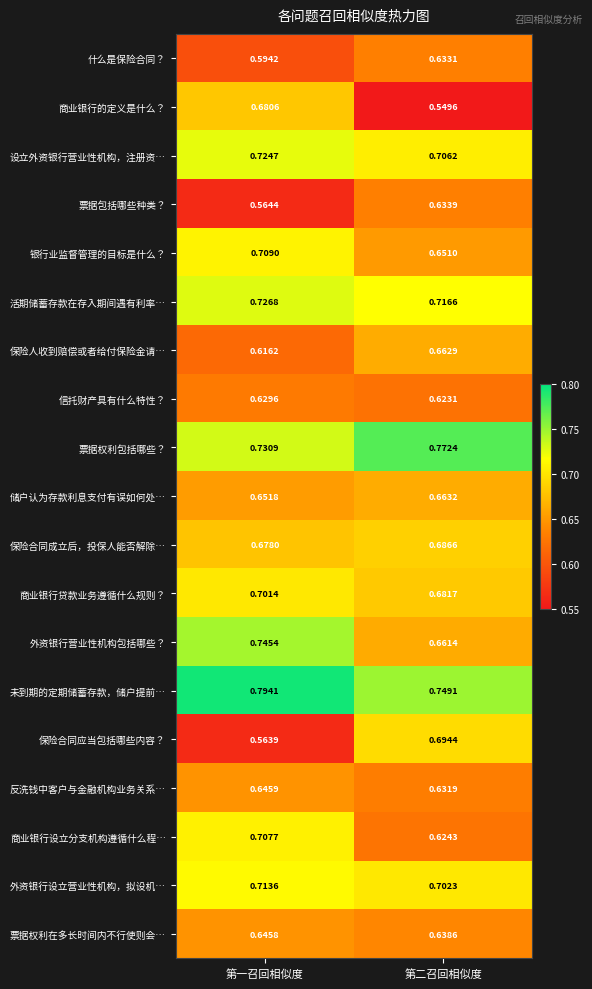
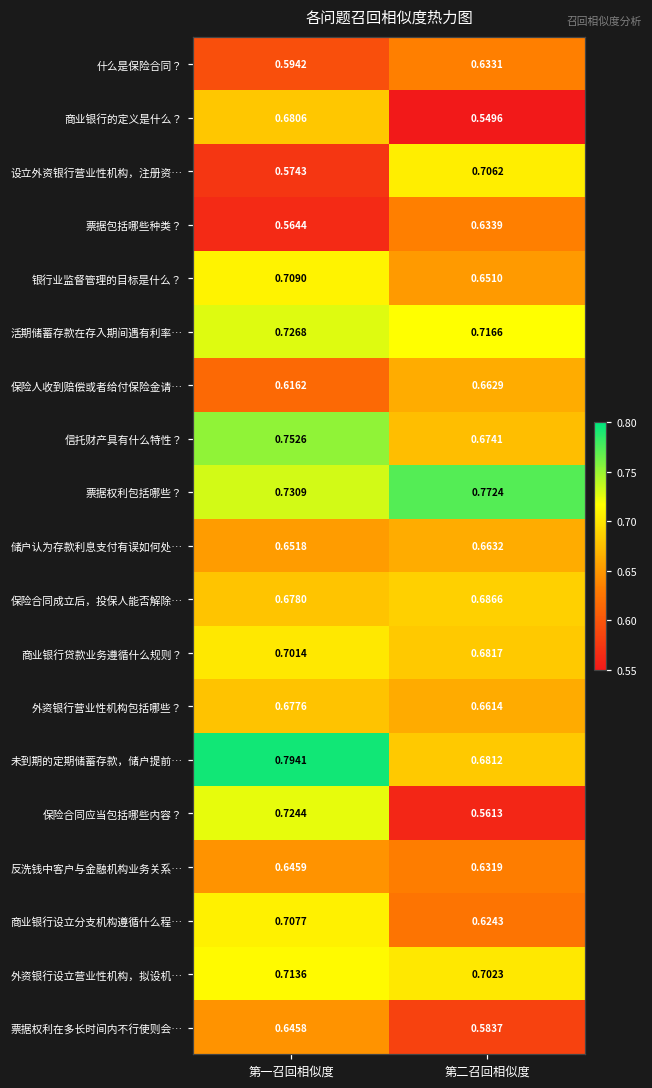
设立外资银行营业性机构，注册资…, 第一召回相似度: 0.7247 -> 0.5743
信托财产具有什么特性？, 第一召回相似度: 0.6296 -> 0.7526
信托财产具有什么特性？, 第二召回相似度: 0.6231 -> 0.6741
外资银行营业性机构包括哪些？, 第一召回相似度: 0.7454 -> 0.6776
未到期的定期储蓄存款，储户提前…, 第二召回相似度: 0.7491 -> 0.6812
保险合同应当包括哪些内容？, 第一召回相似度: 0.5639 -> 0.7244
保险合同应当包括哪些内容？, 第二召回相似度: 0.6944 -> 0.5613
票据权利在多长时间内不行使则会…, 第二召回相似度: 0.6386 -> 0.5837
